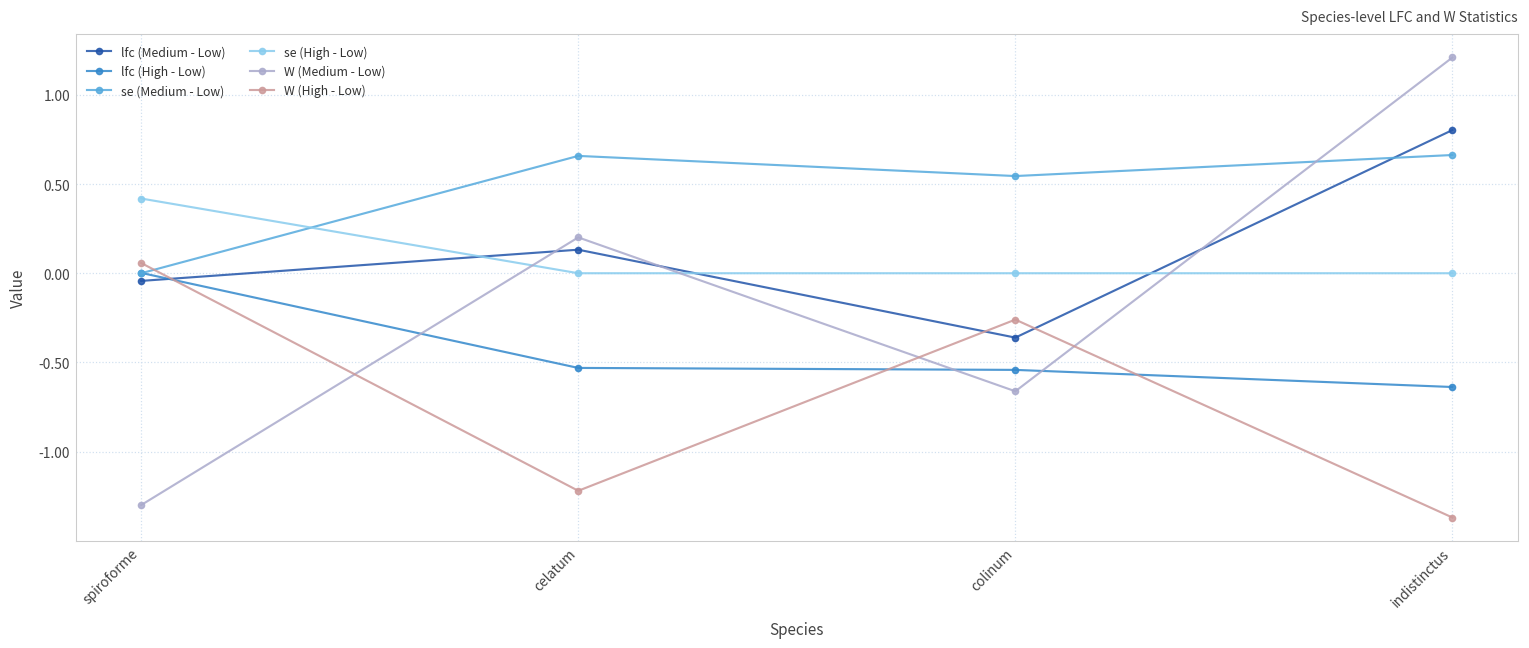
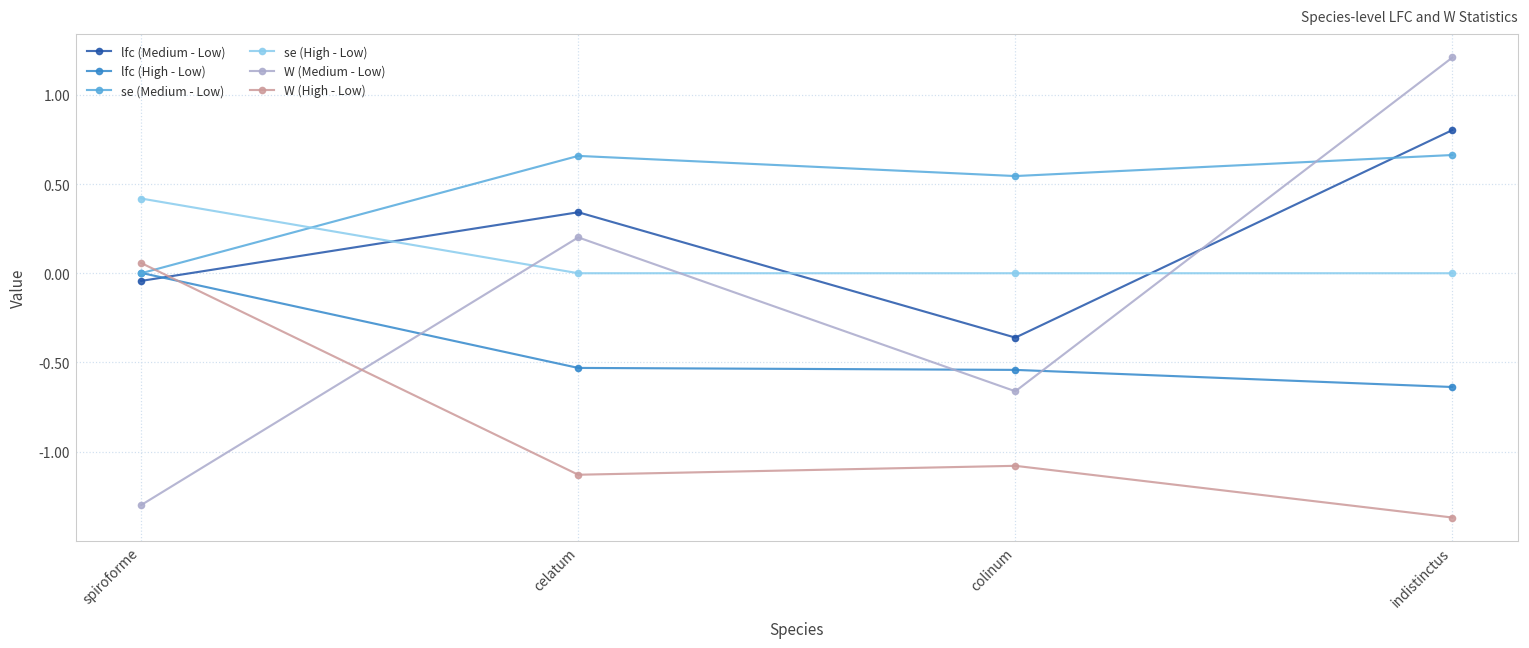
lfc (Medium - Low), celatum: 0.13 -> 0.34
W (High - Low), celatum: -1.22 -> -1.13
W (High - Low), colinum: -0.26 -> -1.08
